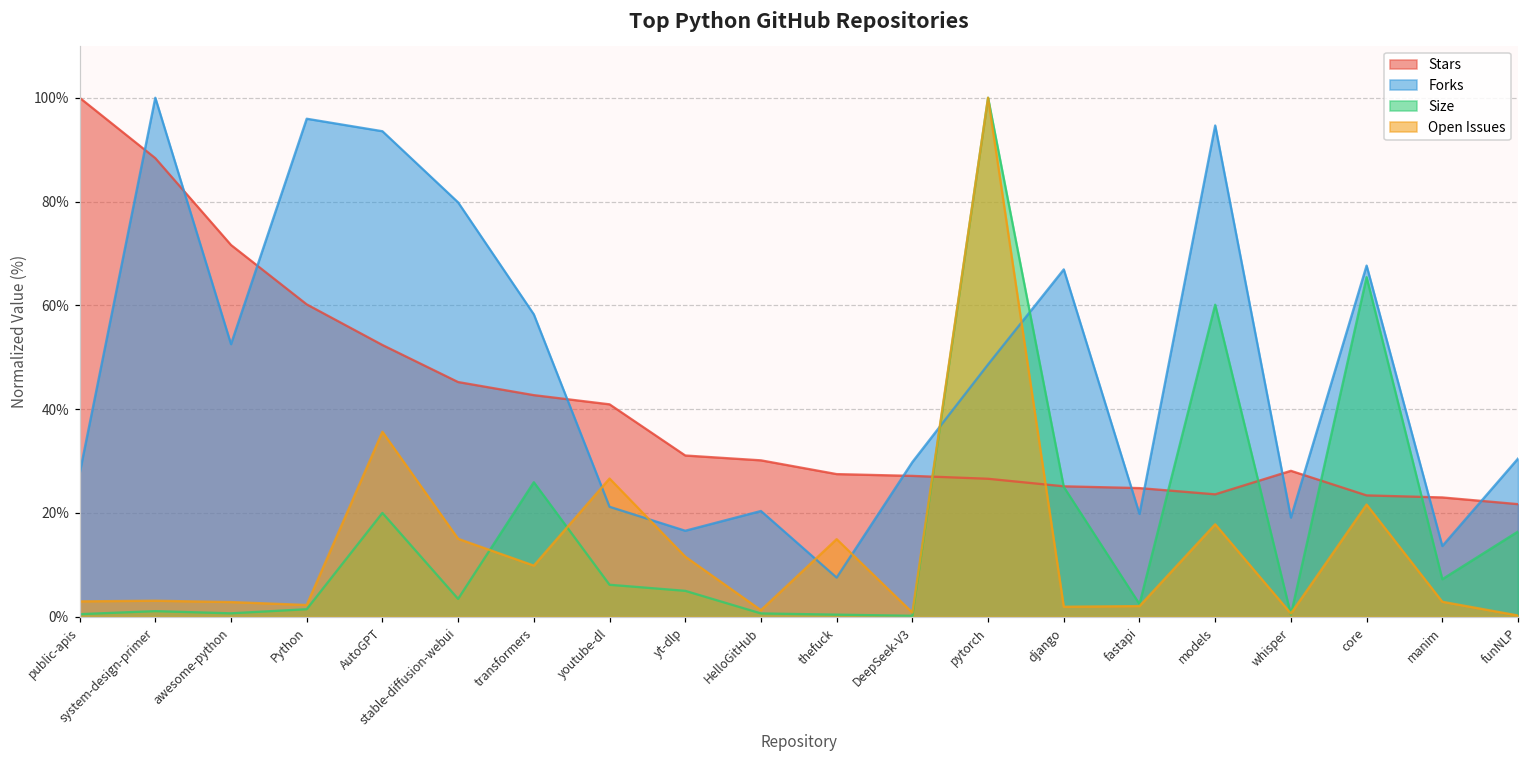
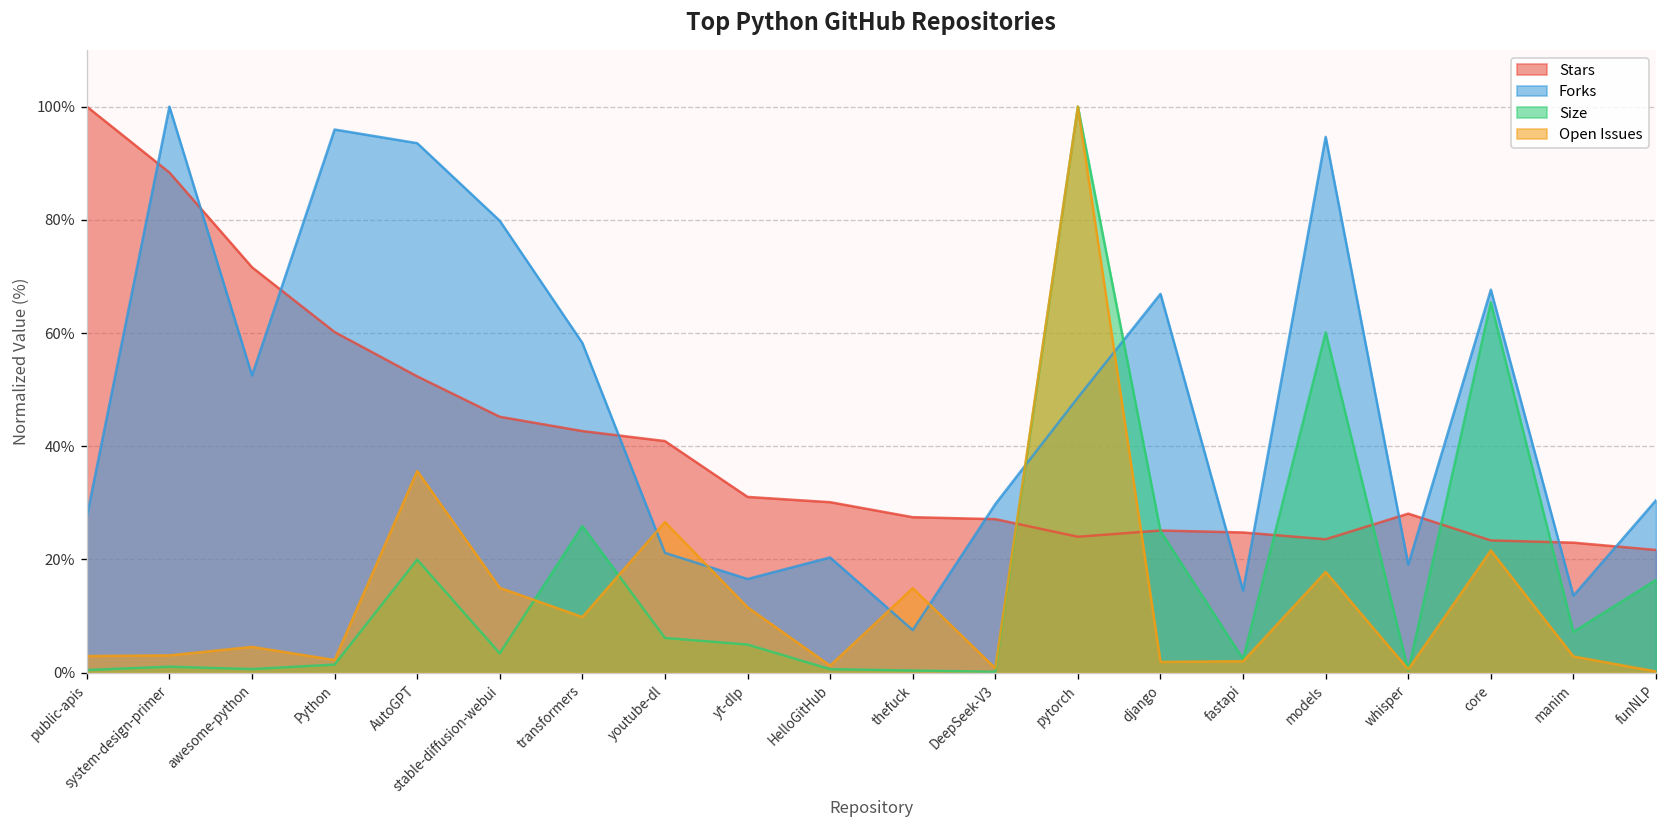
Open Issues, awesome-python: 3% -> 5%
Stars, pytorch: 27% -> 24%
Forks, fastapi: 20% -> 15%
